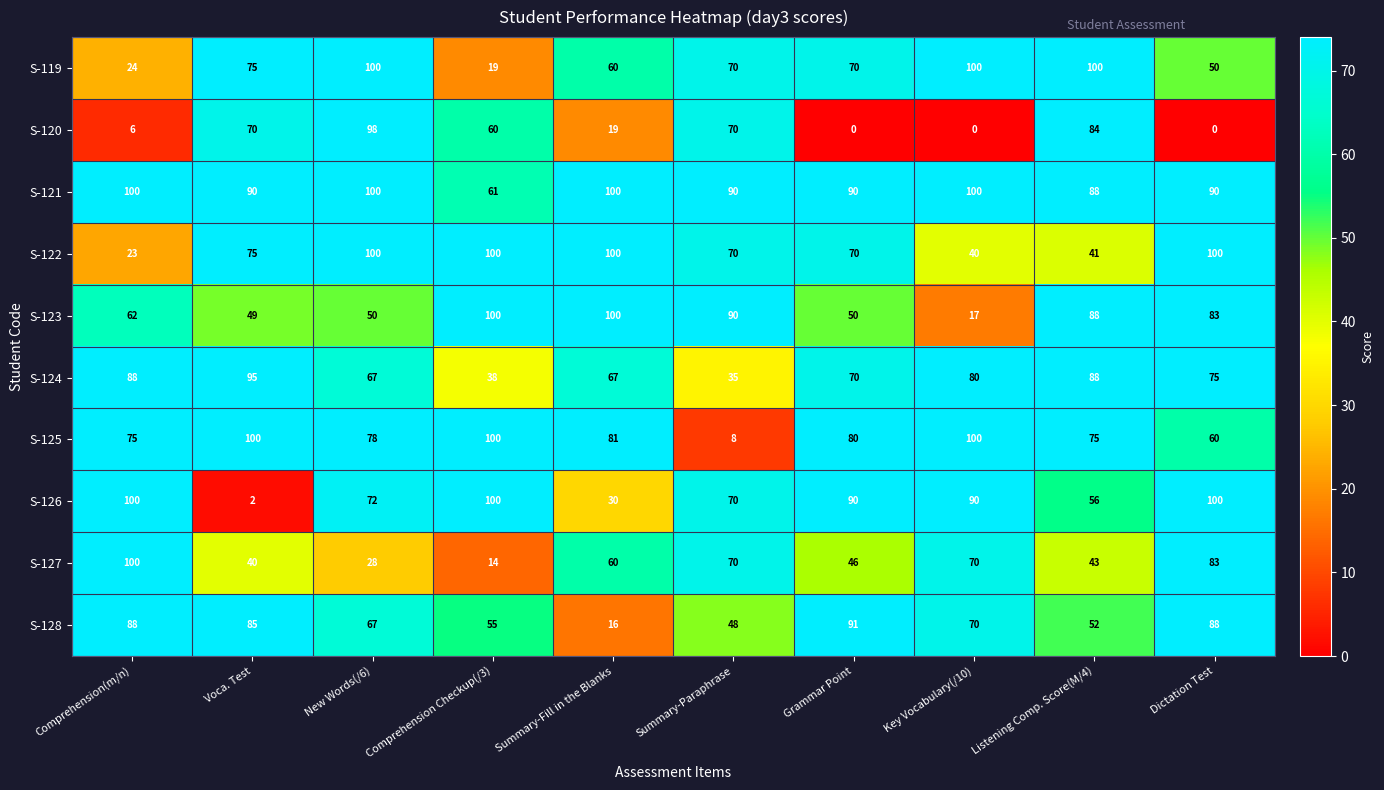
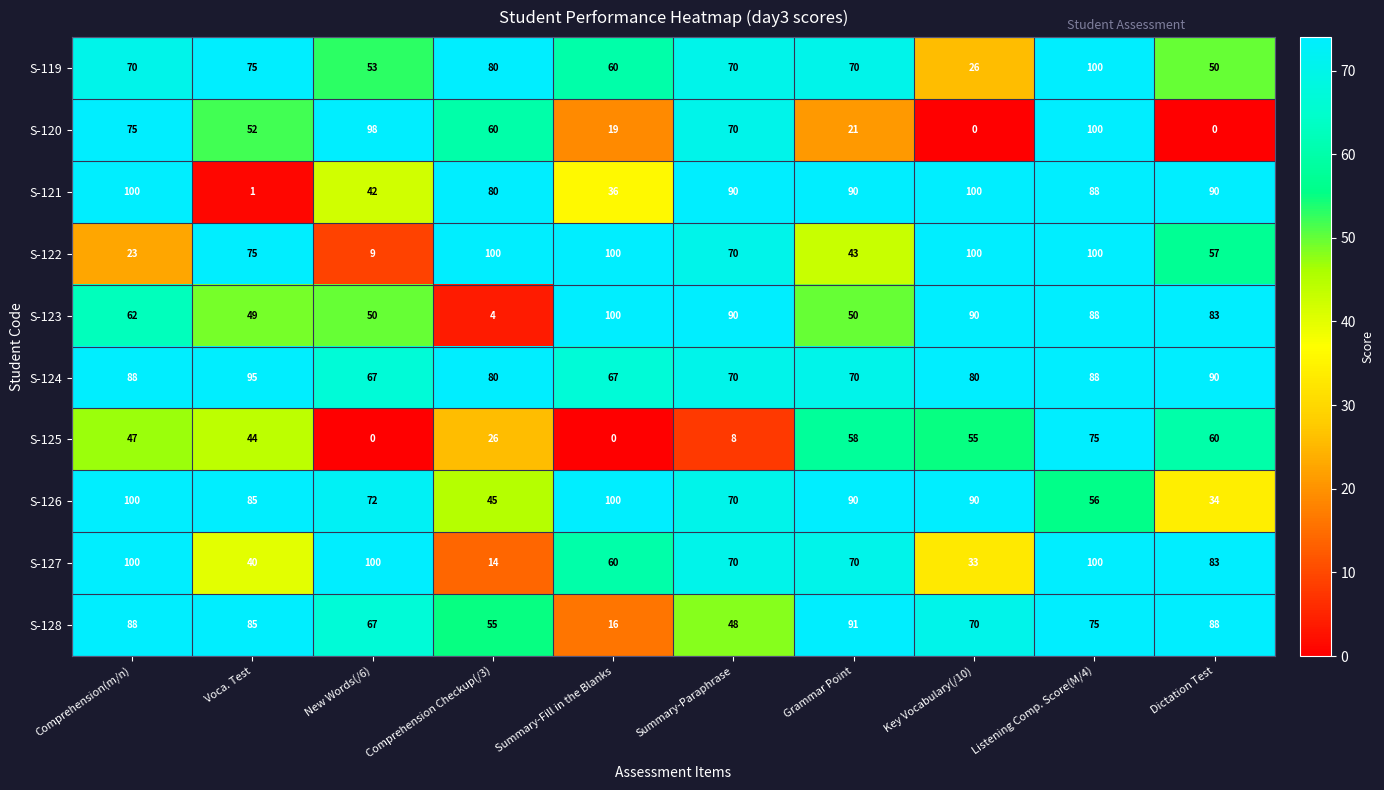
S-119, Comprehension(m/n): 24 -> 70
S-119, New Words(/6): 100 -> 53
S-119, Comprehension Checkup(/3): 19 -> 80
S-119, Key Vocabulary(/10): 100 -> 26
S-120, Comprehension(m/n): 6 -> 75
S-120, Voca. Test: 70 -> 52
S-120, Grammar Point: 0 -> 21
S-120, Listening Comp. Score(M/4): 84 -> 100
S-121, Voca. Test: 90 -> 1
S-121, New Words(/6): 100 -> 42
S-121, Comprehension Checkup(/3): 61 -> 80
S-121, Summary-Fill in the Blanks: 100 -> 36
S-122, New Words(/6): 100 -> 9
S-122, Grammar Point: 70 -> 43
S-122, Key Vocabulary(/10): 40 -> 100
S-122, Listening Comp. Score(M/4): 41 -> 100
S-122, Dictation Test: 100 -> 57
S-123, Comprehension Checkup(/3): 100 -> 4
S-123, Key Vocabulary(/10): 17 -> 90
S-124, Comprehension Checkup(/3): 38 -> 80
S-124, Summary-Paraphrase: 35 -> 70
S-124, Dictation Test: 75 -> 90
S-125, Comprehension(m/n): 75 -> 47
S-125, Voca. Test: 100 -> 44
S-125, New Words(/6): 78 -> 0
S-125, Comprehension Checkup(/3): 100 -> 26
S-125, Summary-Fill in the Blanks: 81 -> 0
S-125, Grammar Point: 80 -> 58
S-125, Key Vocabulary(/10): 100 -> 55
S-126, Voca. Test: 2 -> 85
S-126, Comprehension Checkup(/3): 100 -> 45
S-126, Summary-Fill in the Blanks: 30 -> 100
S-126, Dictation Test: 100 -> 34
S-127, New Words(/6): 28 -> 100
S-127, Grammar Point: 46 -> 70
S-127, Key Vocabulary(/10): 70 -> 33
S-127, Listening Comp. Score(M/4): 43 -> 100
S-128, Listening Comp. Score(M/4): 52 -> 75
